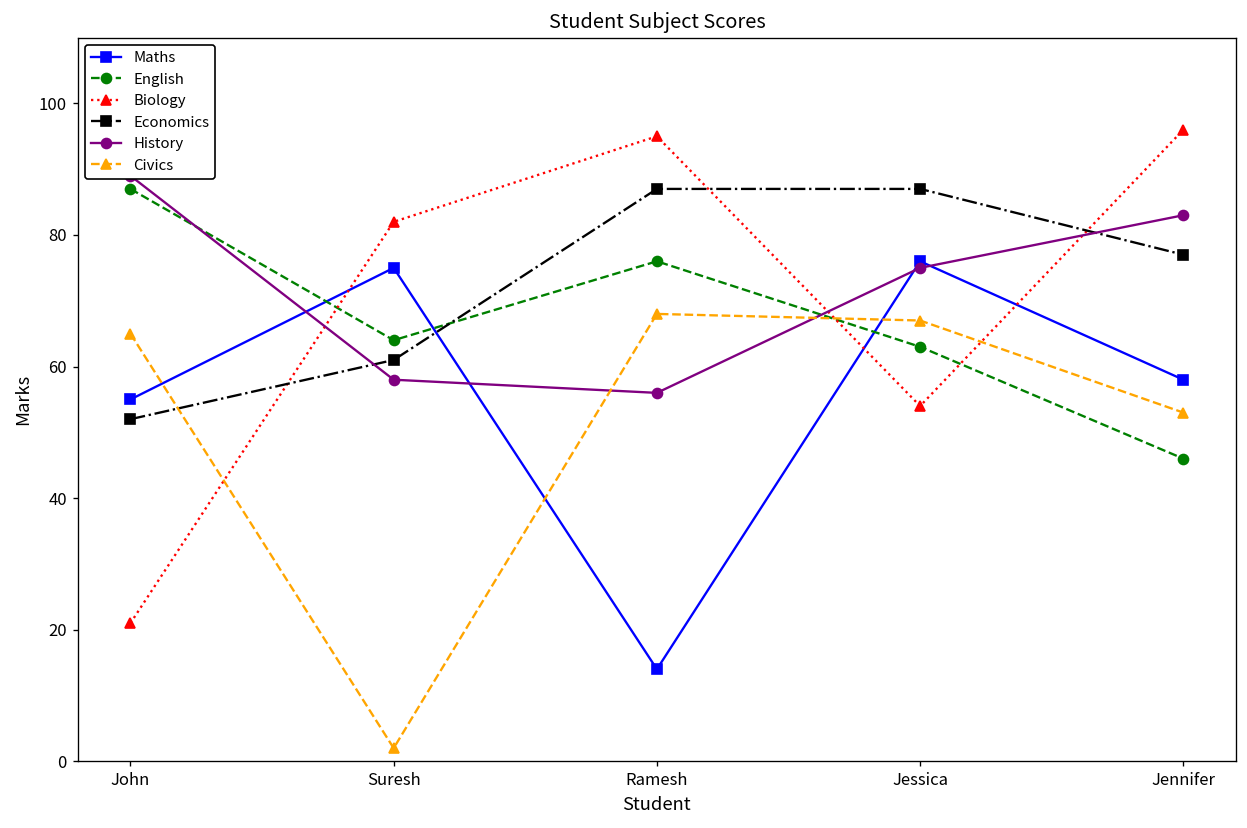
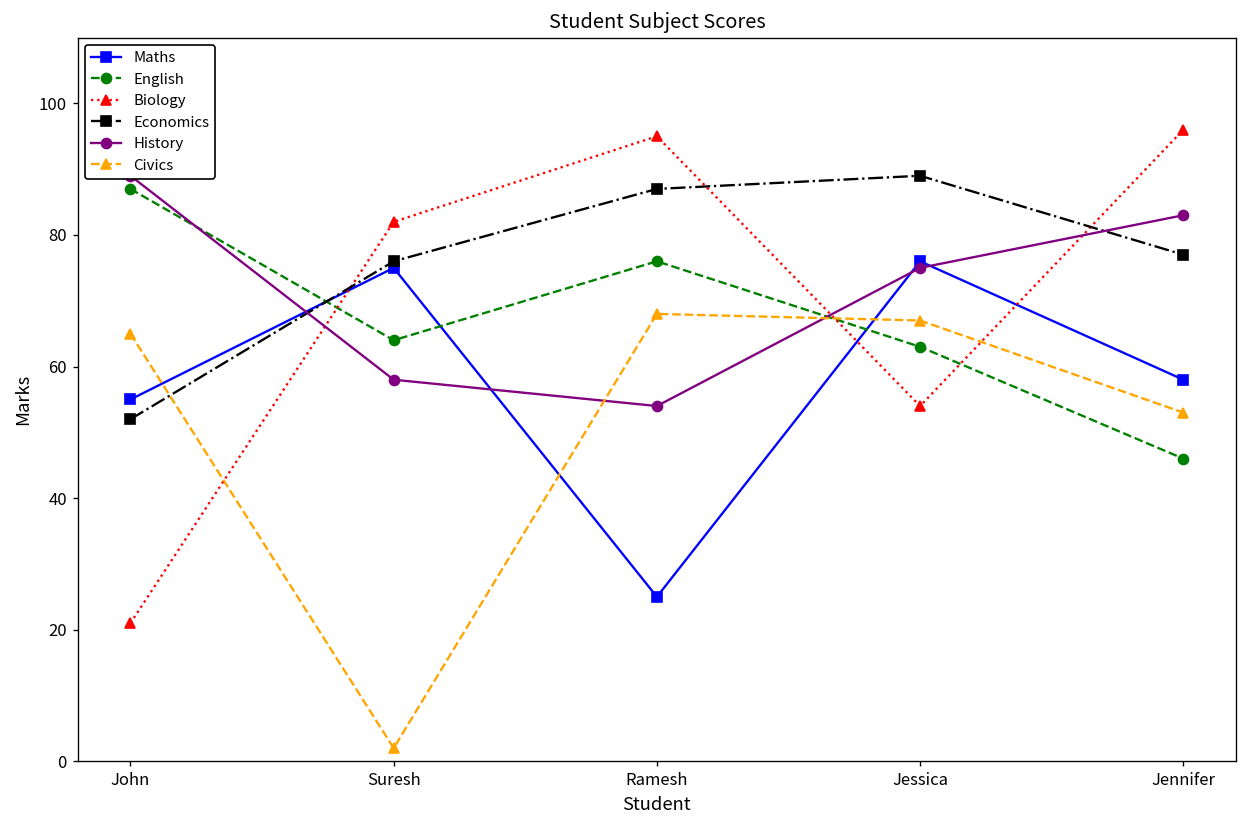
Economics, Suresh: 61 -> 76
Maths, Ramesh: 14 -> 25
History, Ramesh: 56 -> 54
Economics, Jessica: 87 -> 89
